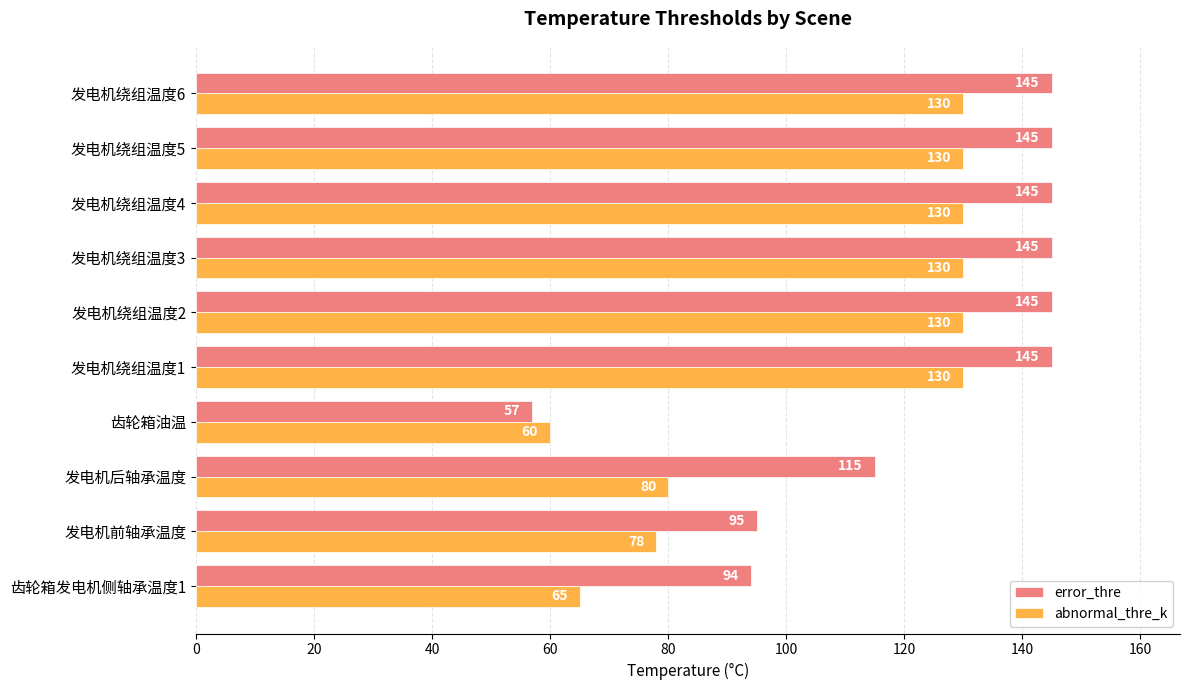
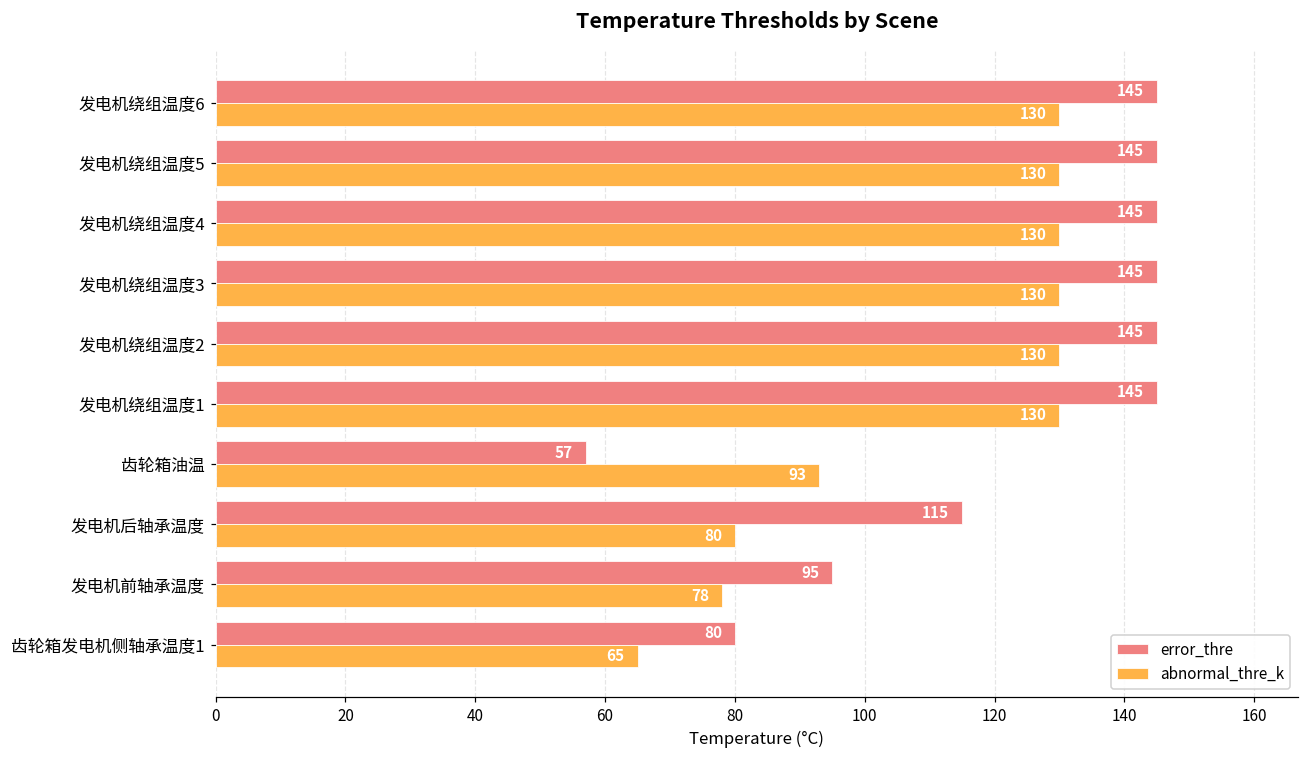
abnormal_thre_k, 齿轮箱油温: 60 -> 93
error_thre, 齿轮箱发电机侧轴承温度1: 94 -> 80
